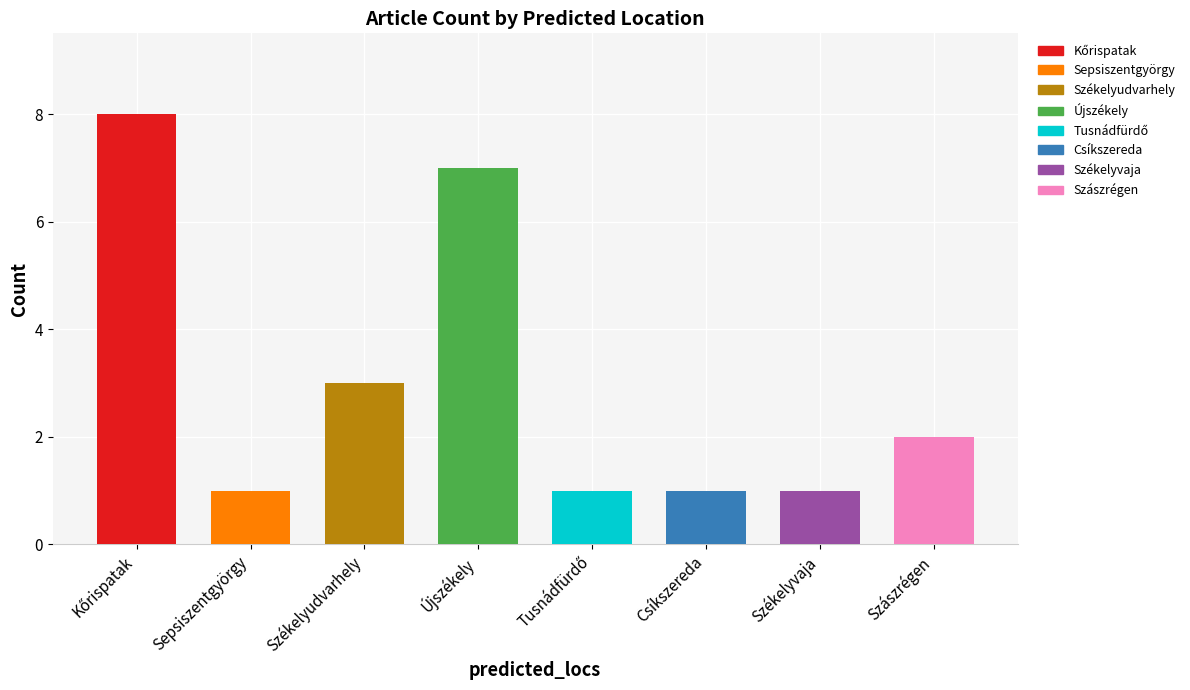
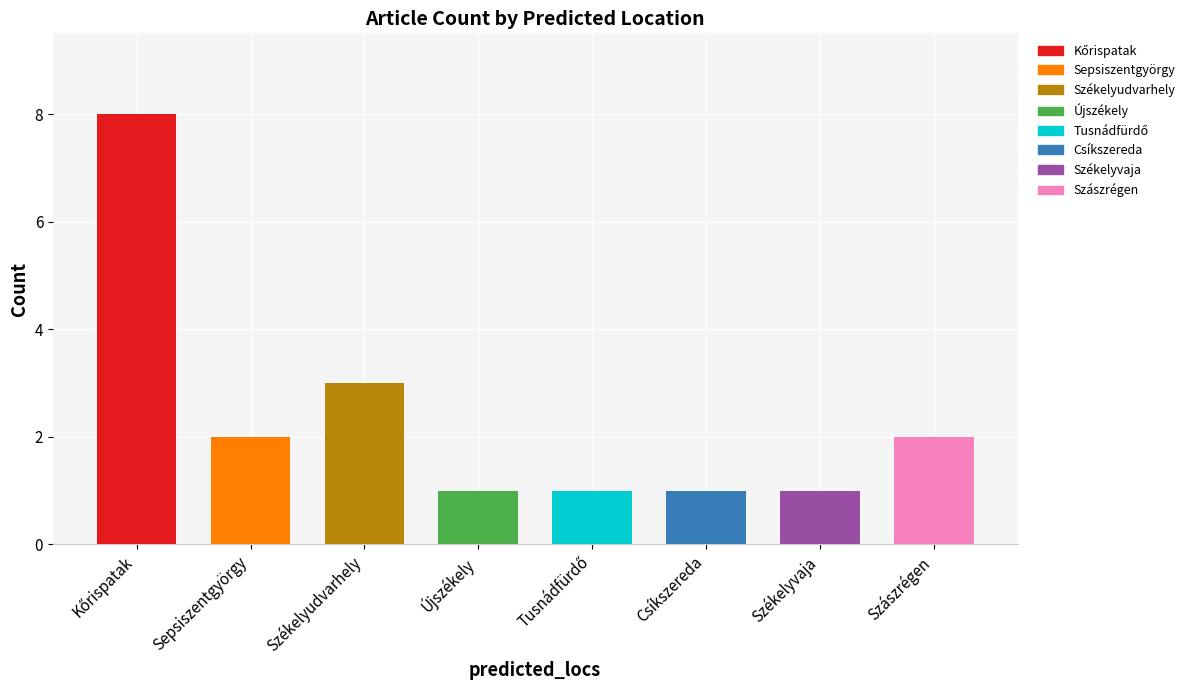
Sepsiszentgyörgy: 1 -> 2
Újszékely: 7 -> 1
